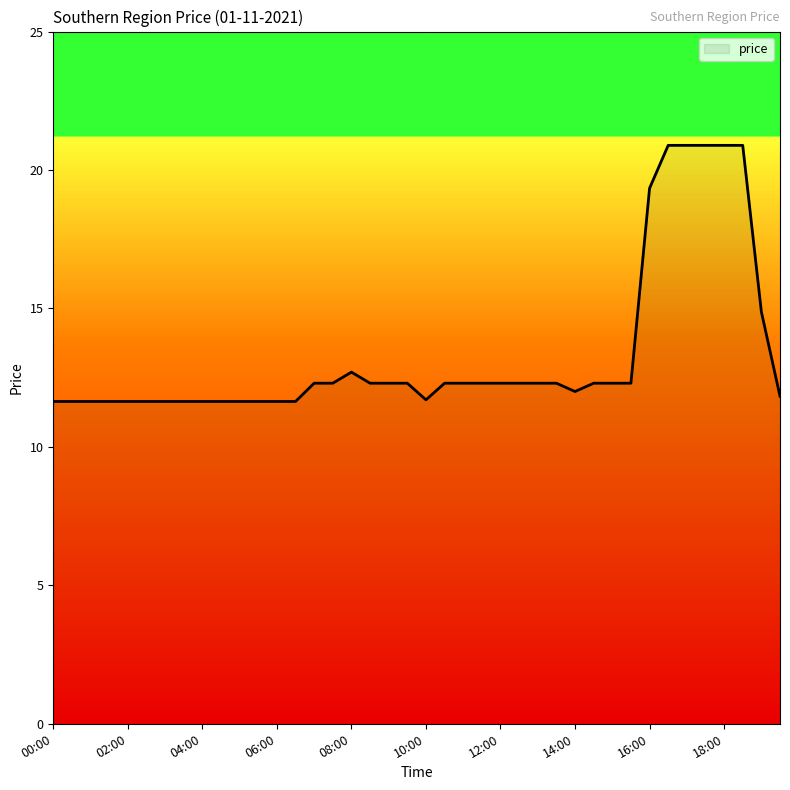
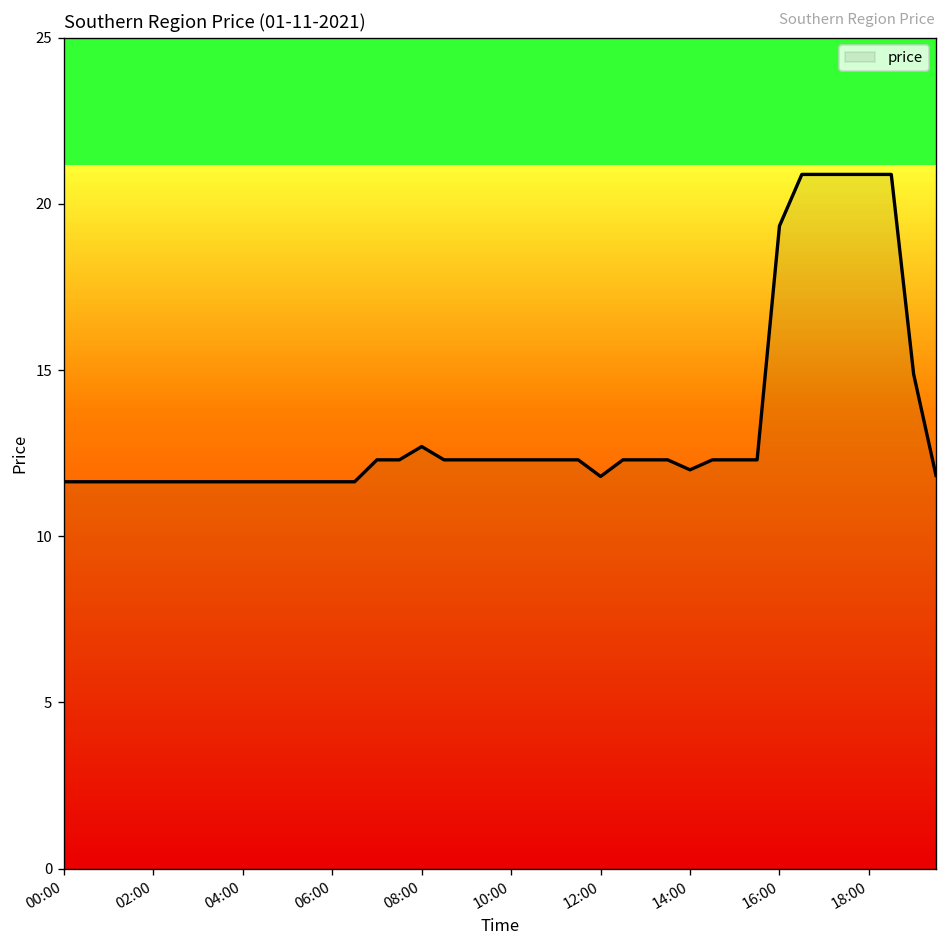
10:00: 11.7 -> 12.3
12:00: 12.3 -> 11.8
